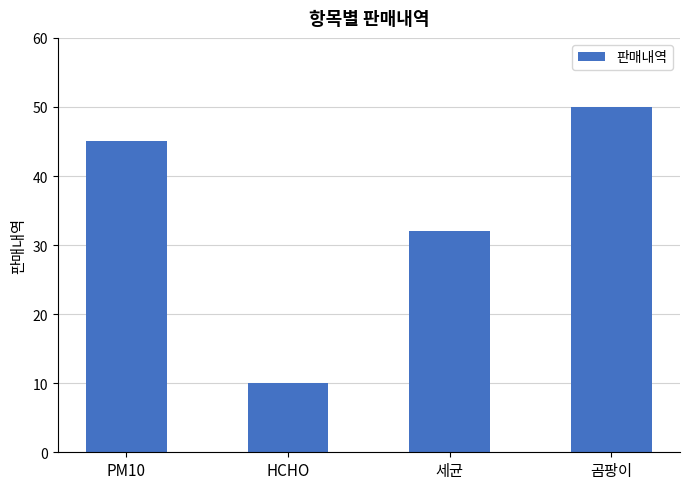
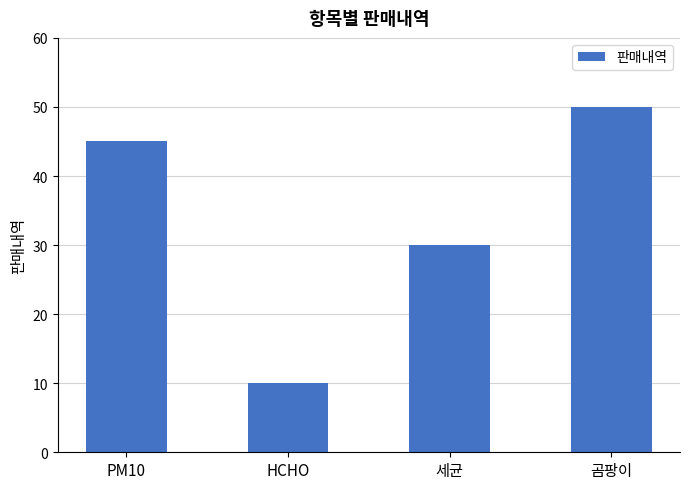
세균: 32 -> 30
